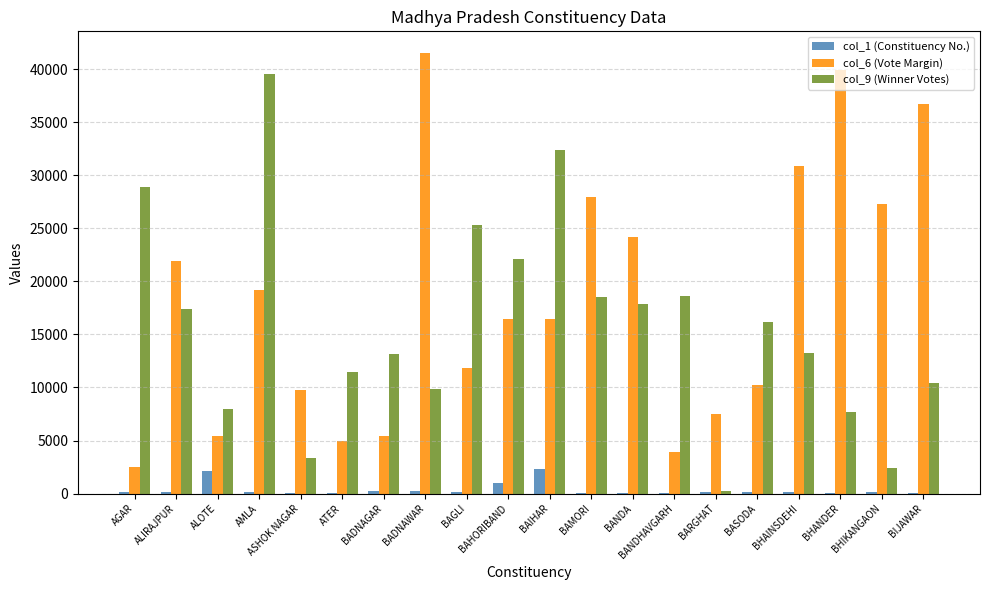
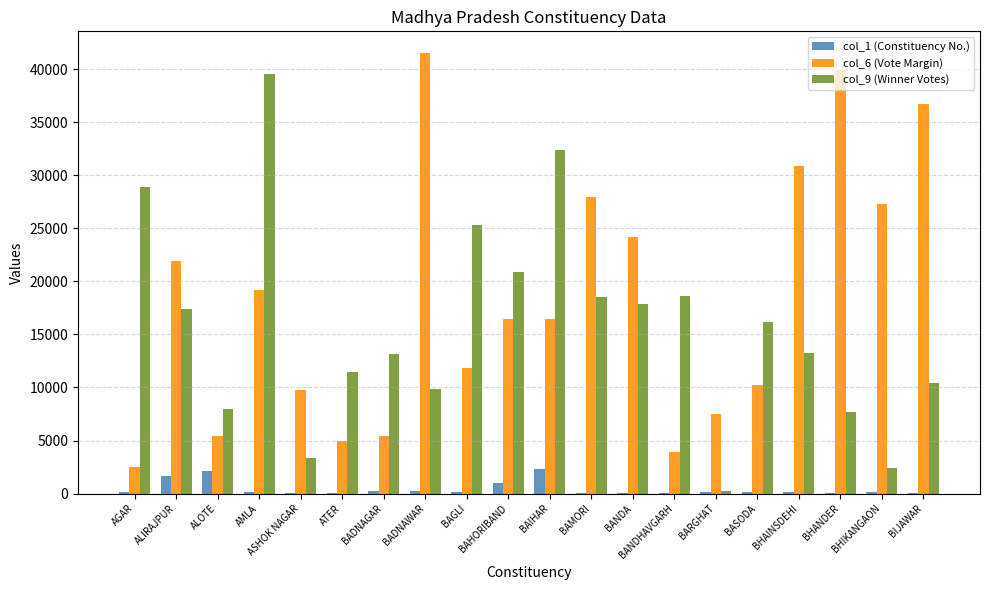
col_1 (Constituency No.), ALIRAJPUR: 200 -> 1600
col_9 (Winner Votes), BAHORIBAND: 22100 -> 20900
